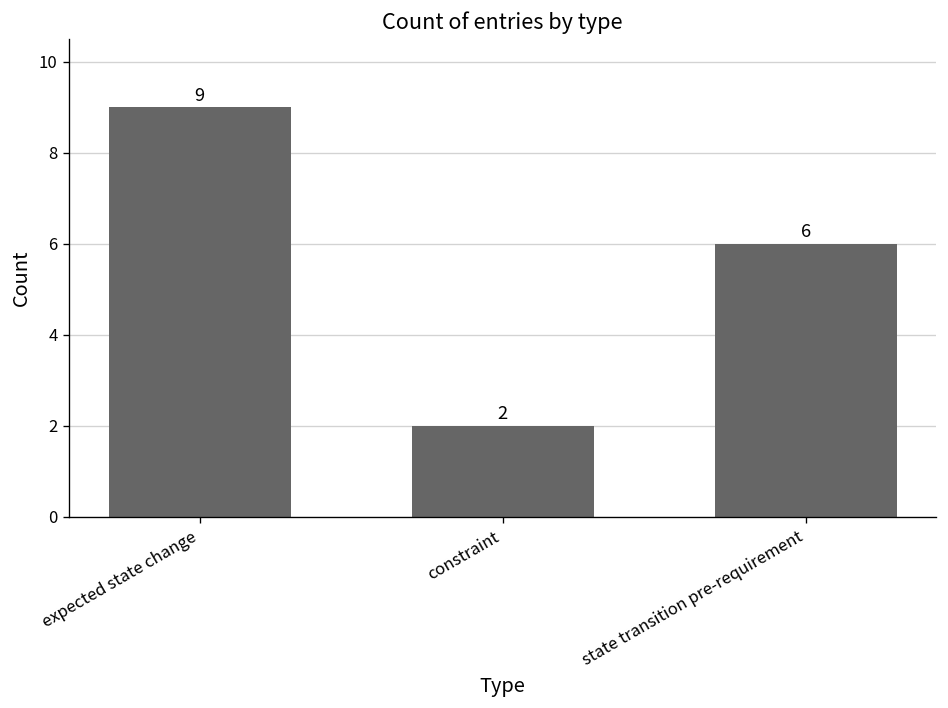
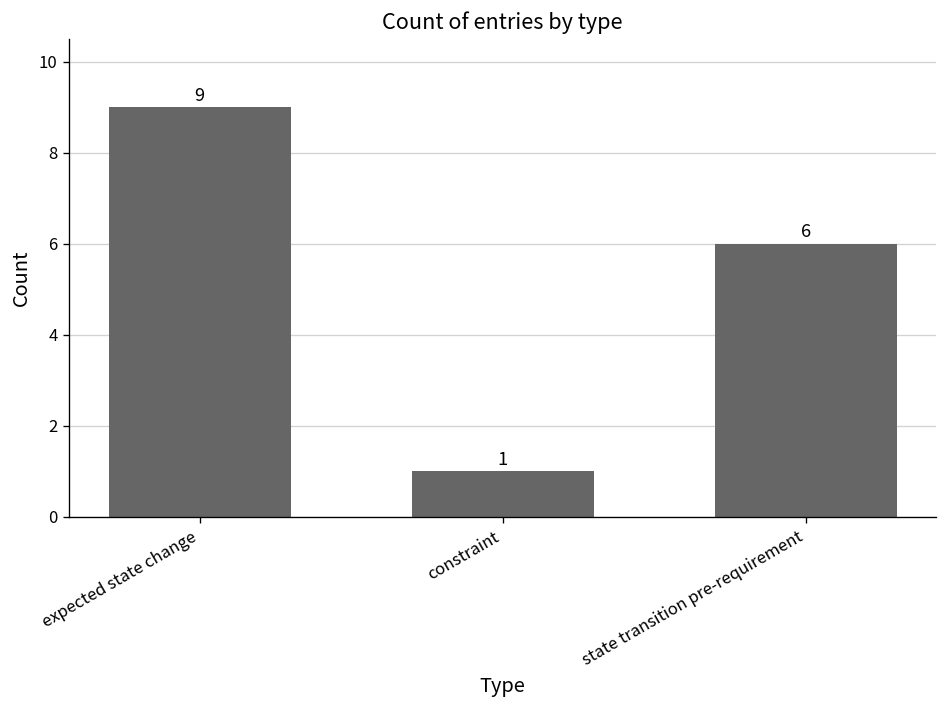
constraint: 2 -> 1
